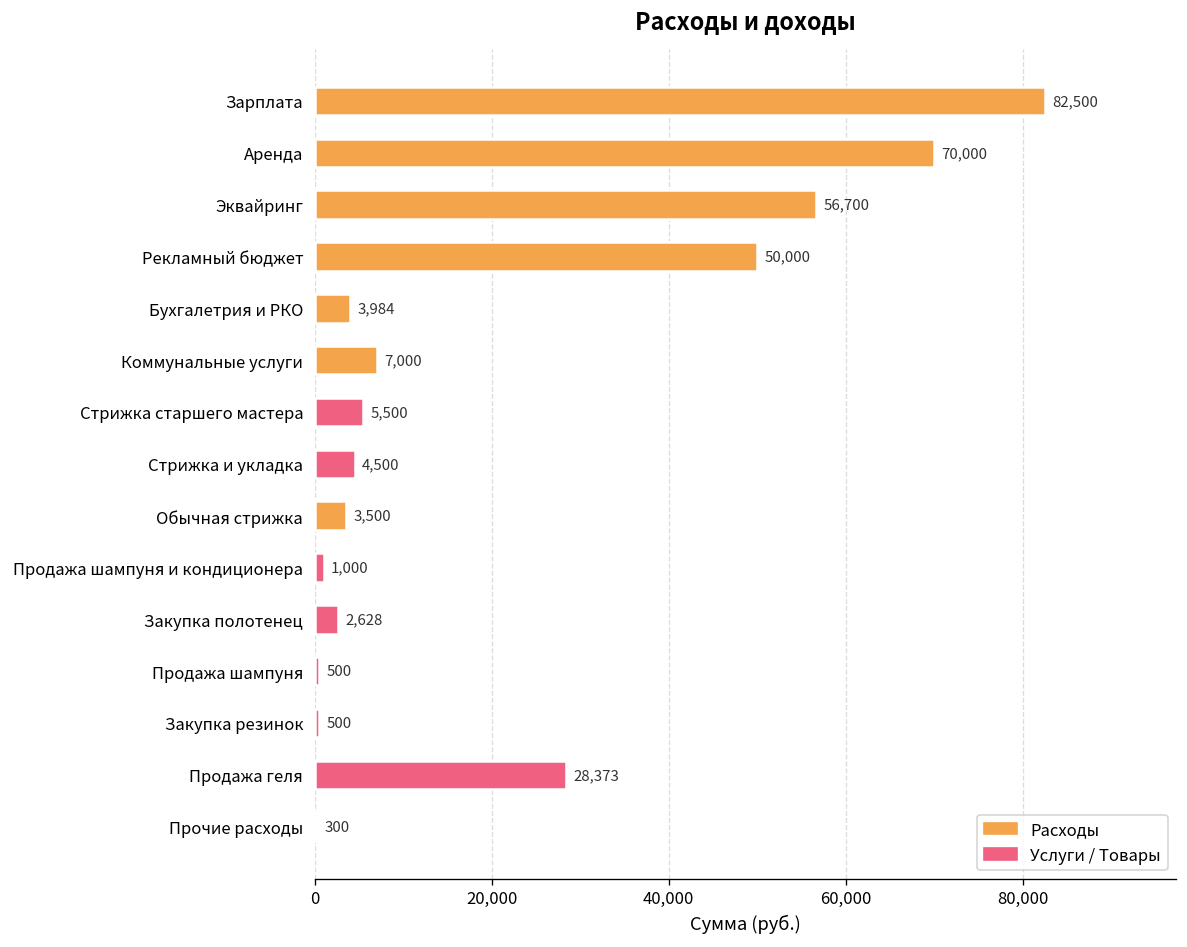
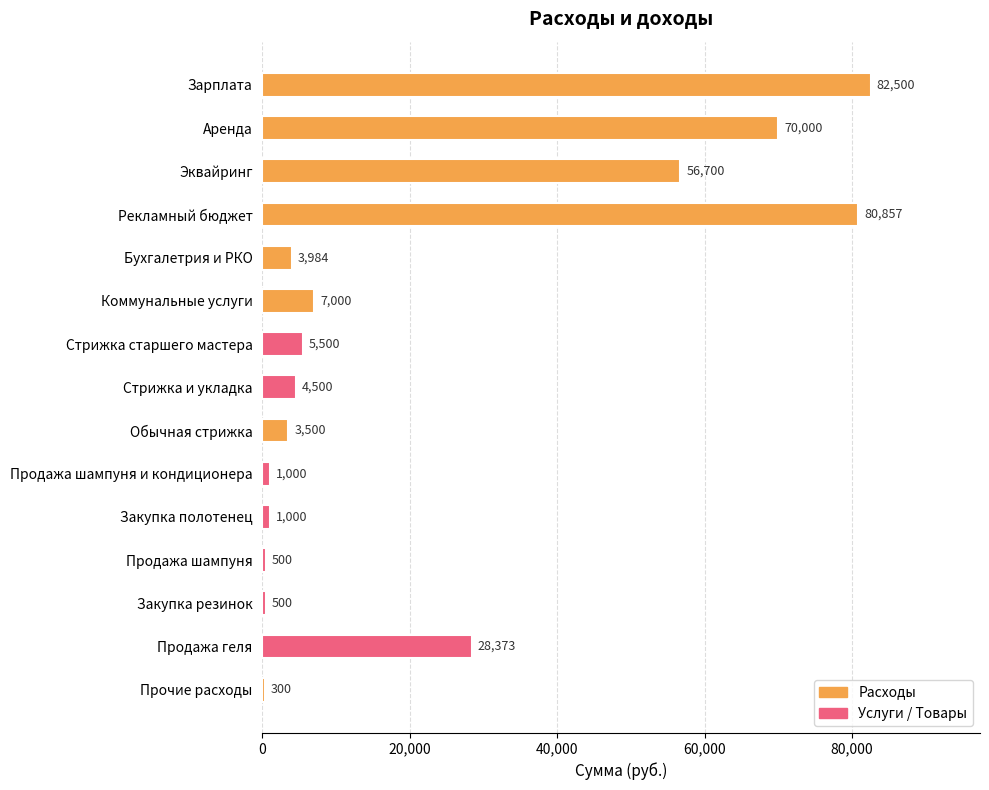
Рекламный бюджет: 50,000 -> 80,857
Закупка полотенец: 2,628 -> 1,000
